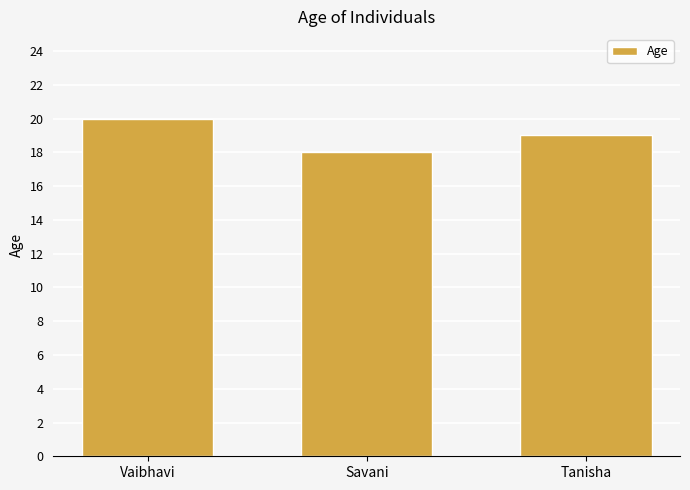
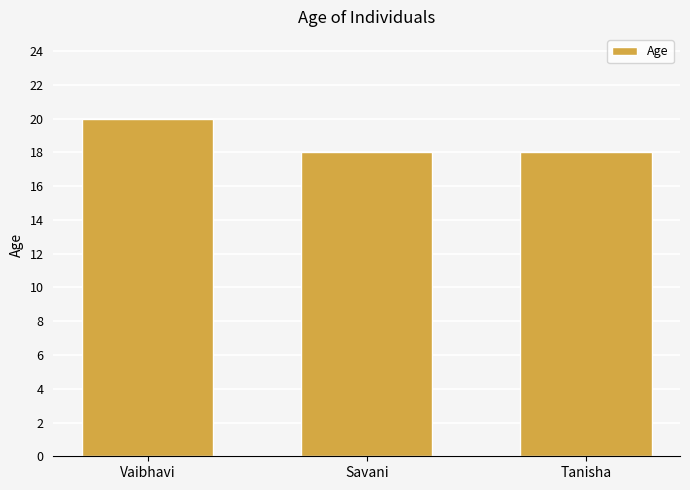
Tanisha: 19 -> 18
